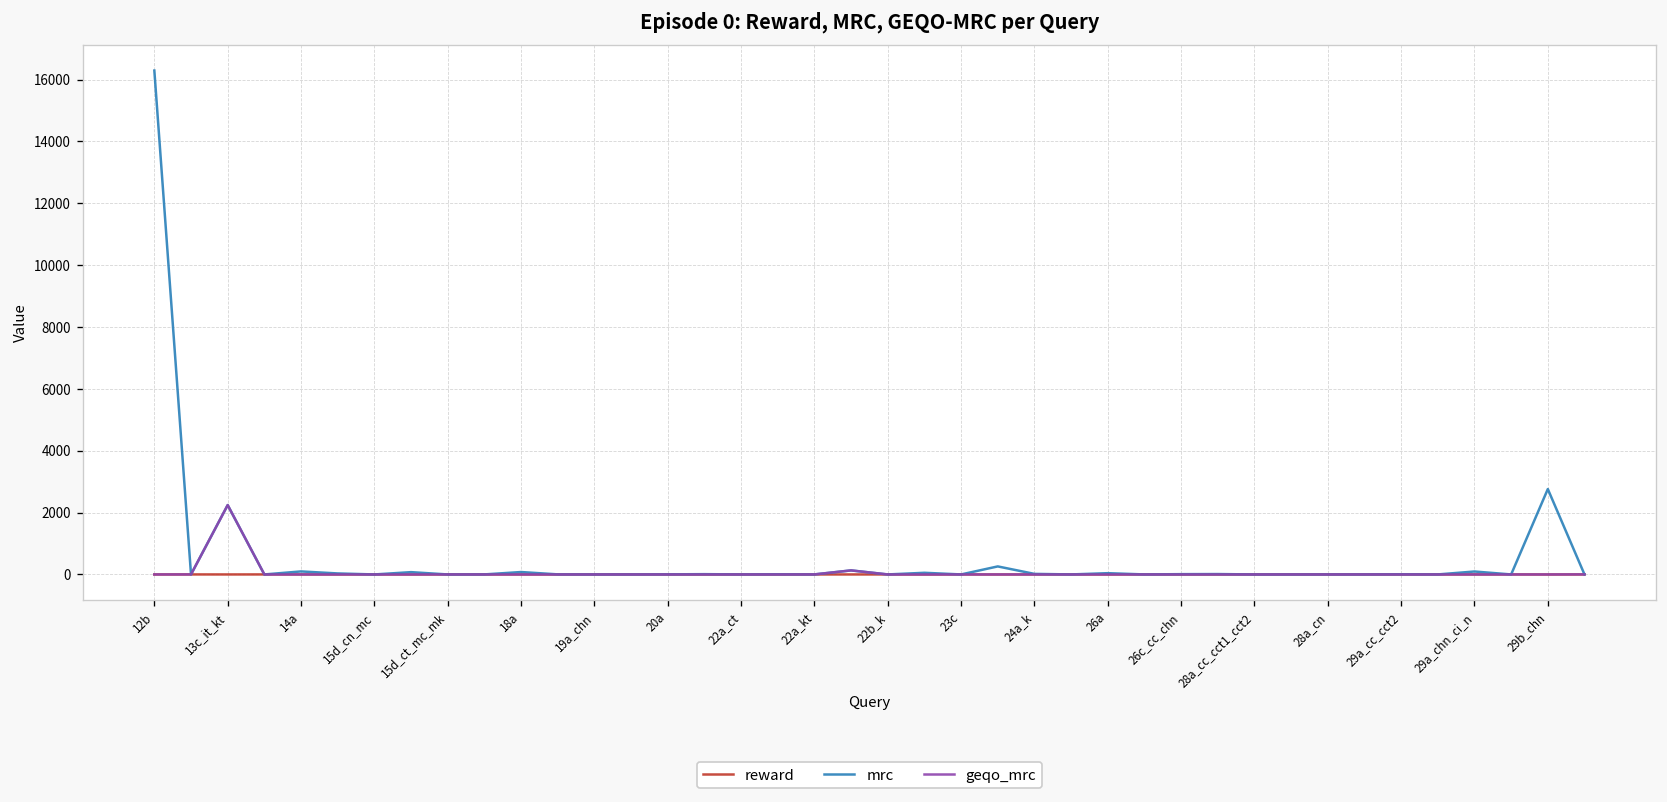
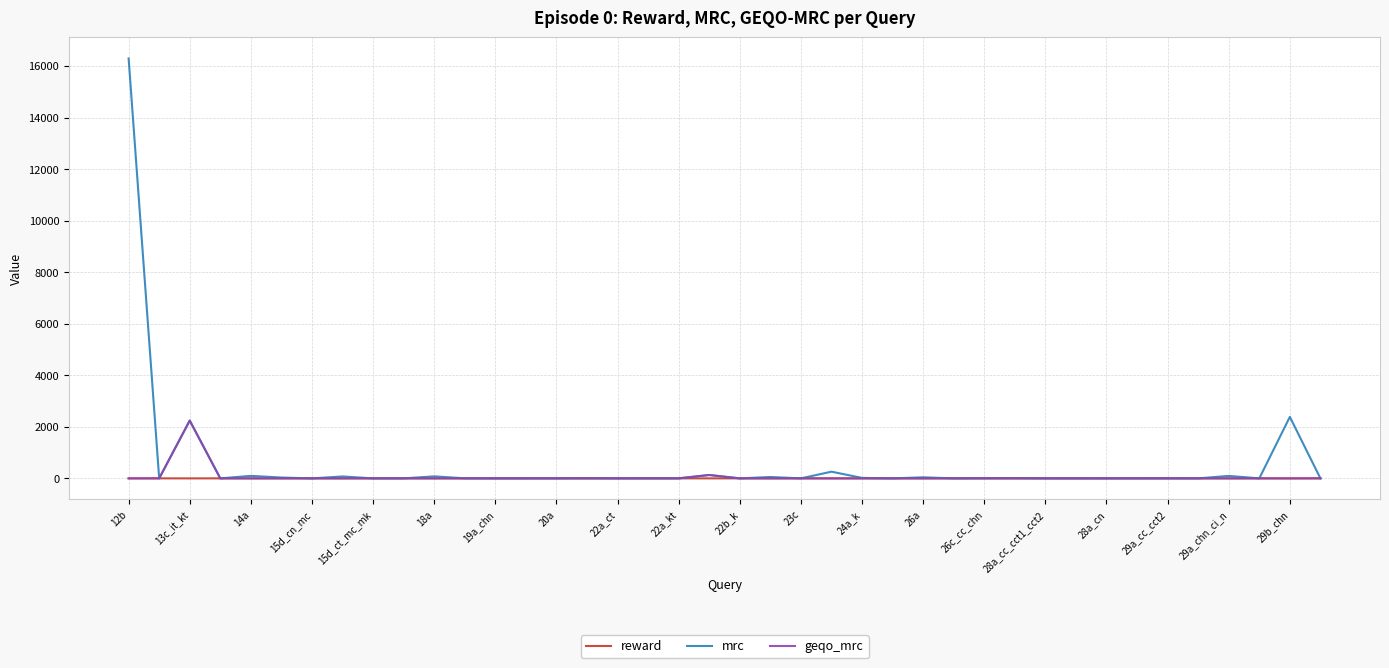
mrc, 29b_chn: 2800 -> 2400
